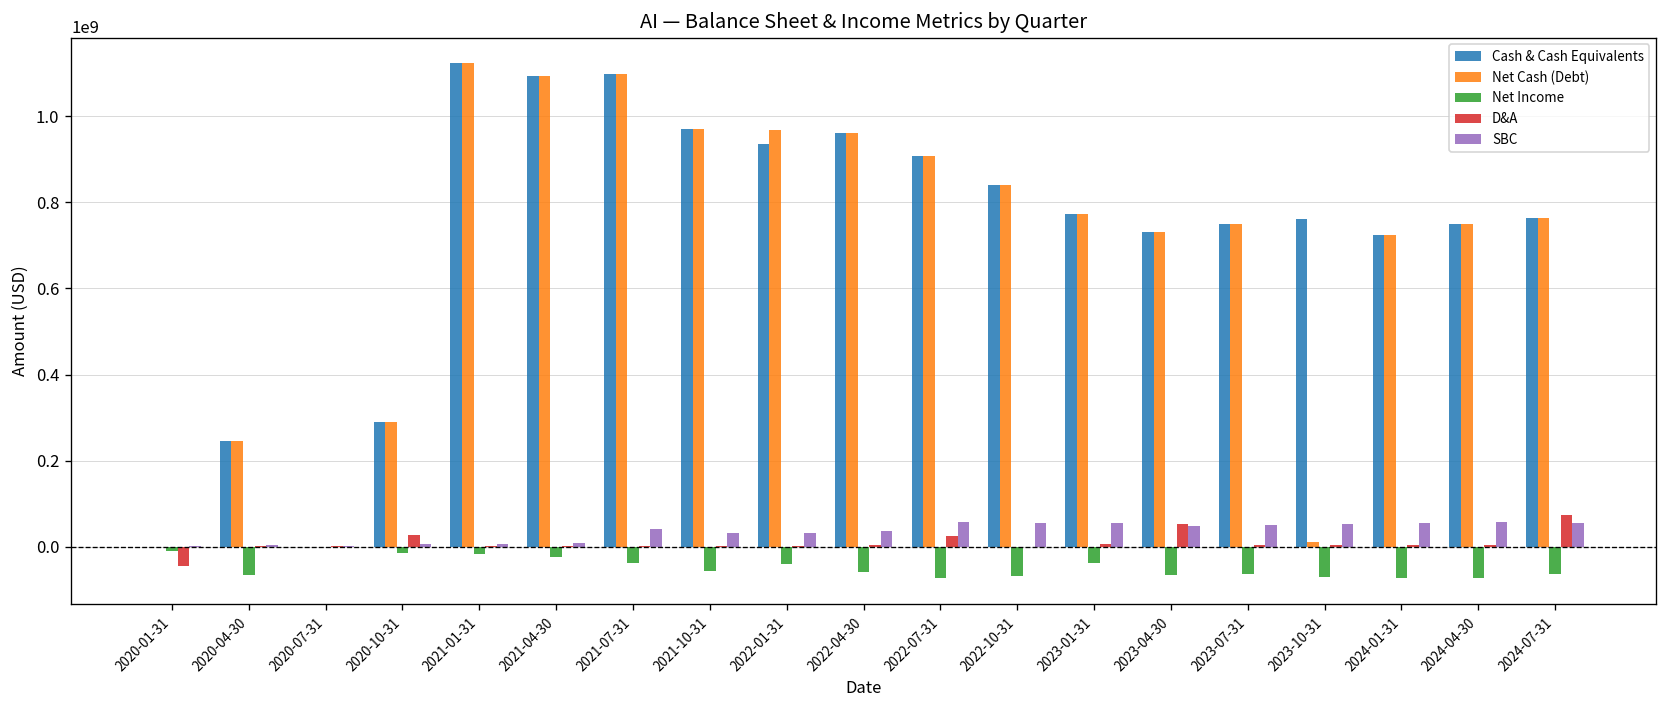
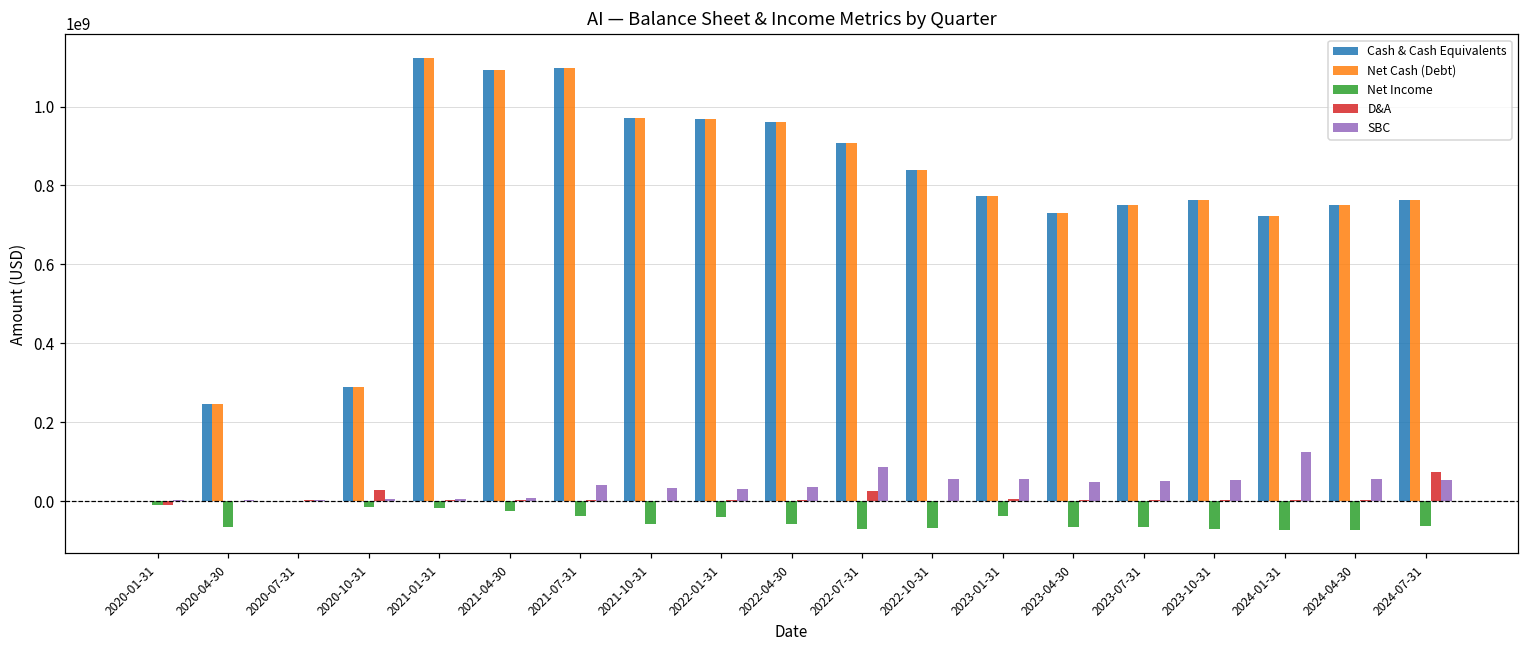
D&A, 2020-01-31: -50000000 -> -10000000
Cash & Cash Equivalents, 2022-01-31: 940000000 -> 970000000
SBC, 2022-07-31: 60000000 -> 90000000
D&A, 2023-04-30: 50000000 -> 0
Net Cash (Debt), 2023-10-31: 10000000 -> 760000000
SBC, 2024-01-31: 50000000 -> 130000000
